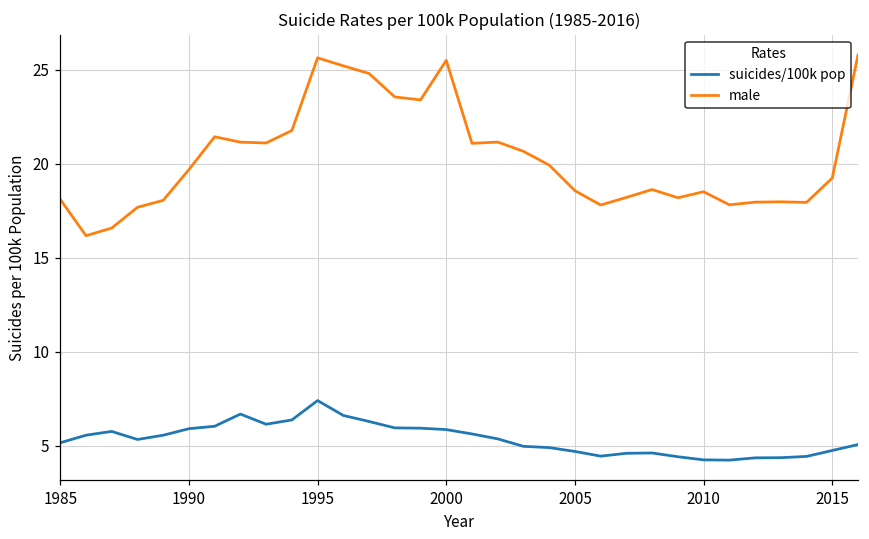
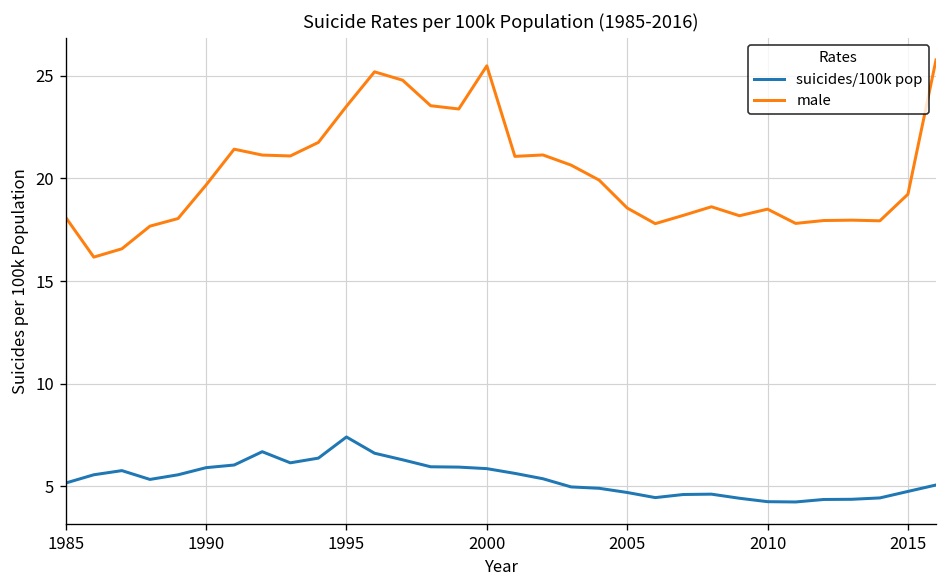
male, 1995: 25.6 -> 23.5
